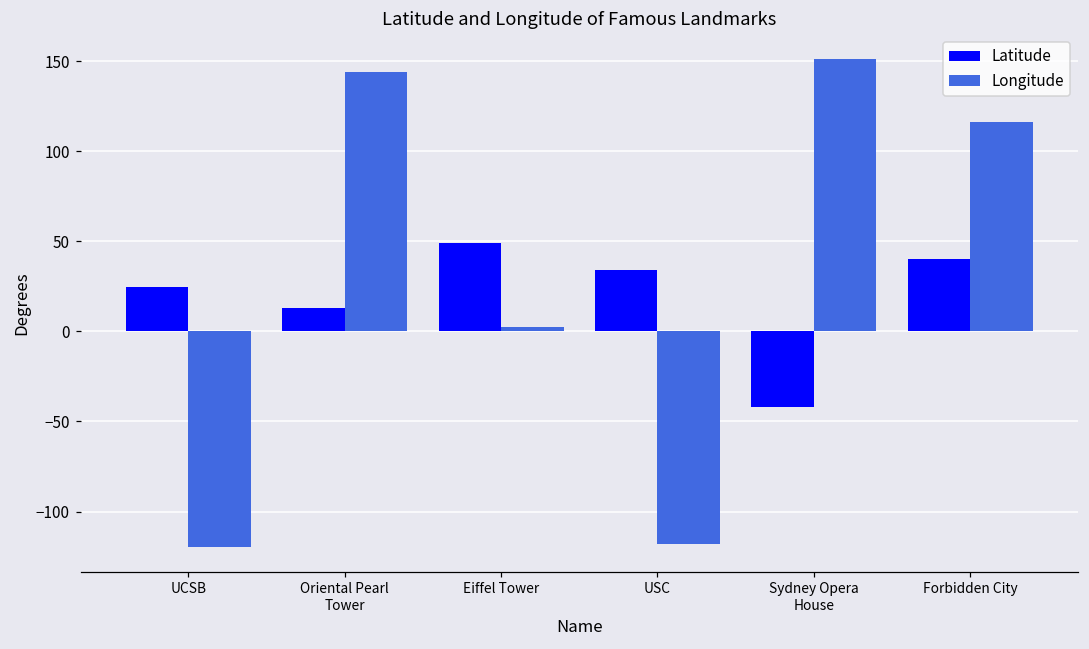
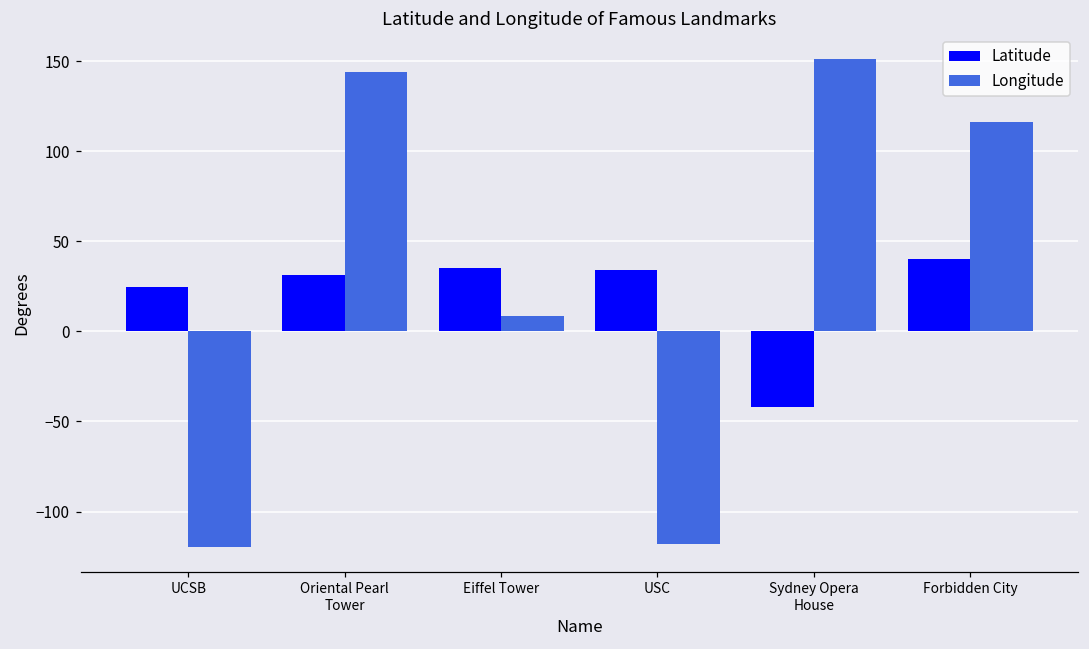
Latitude, Oriental Pearl Tower: 13 -> 31
Latitude, Eiffel Tower: 49 -> 35
Longitude, Eiffel Tower: 2 -> 8
